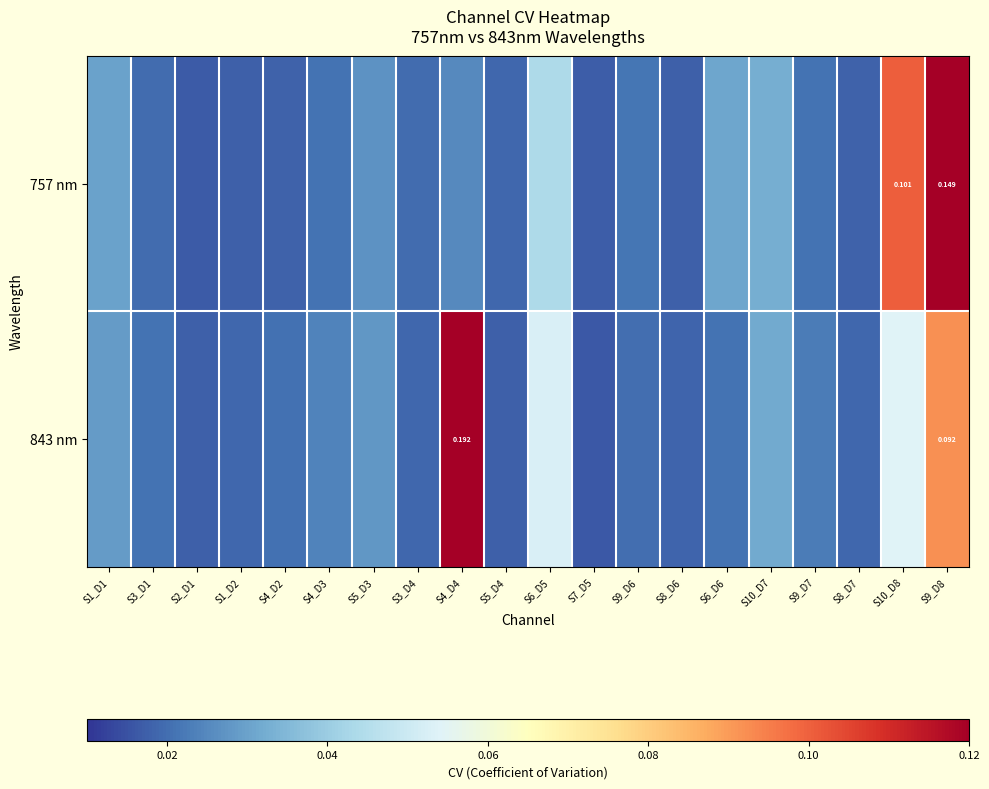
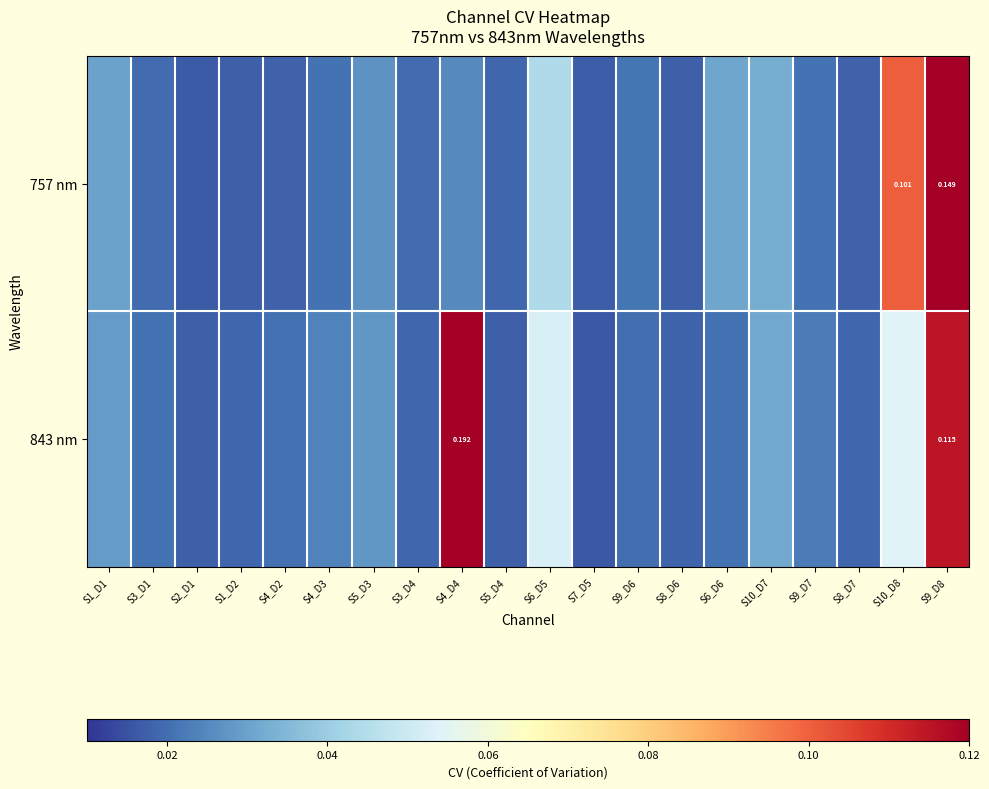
843 nm, S9_D8: 0.092 -> 0.115
